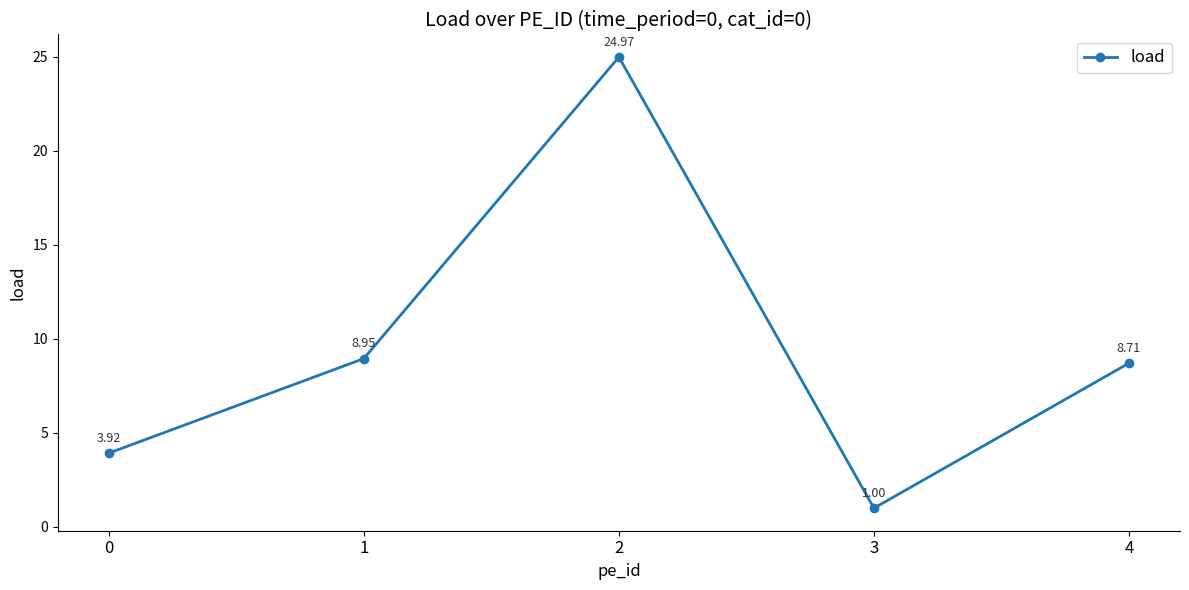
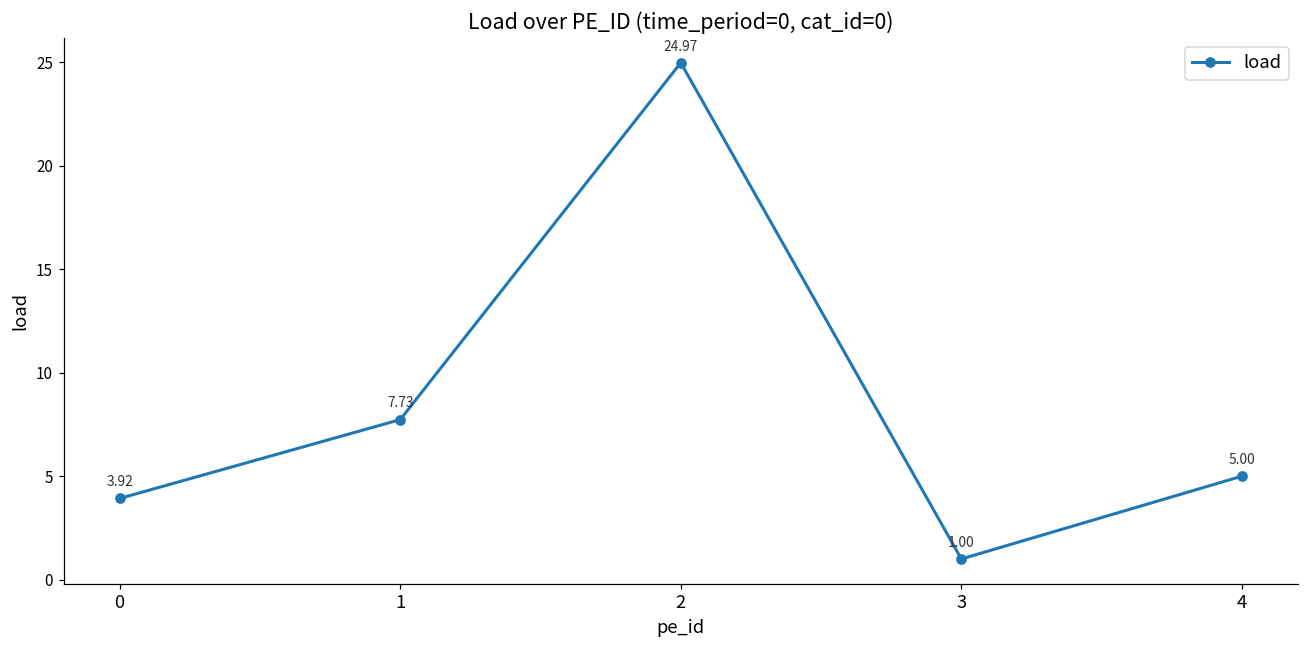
1: 8.95 -> 7.73
4: 8.71 -> 5.00
